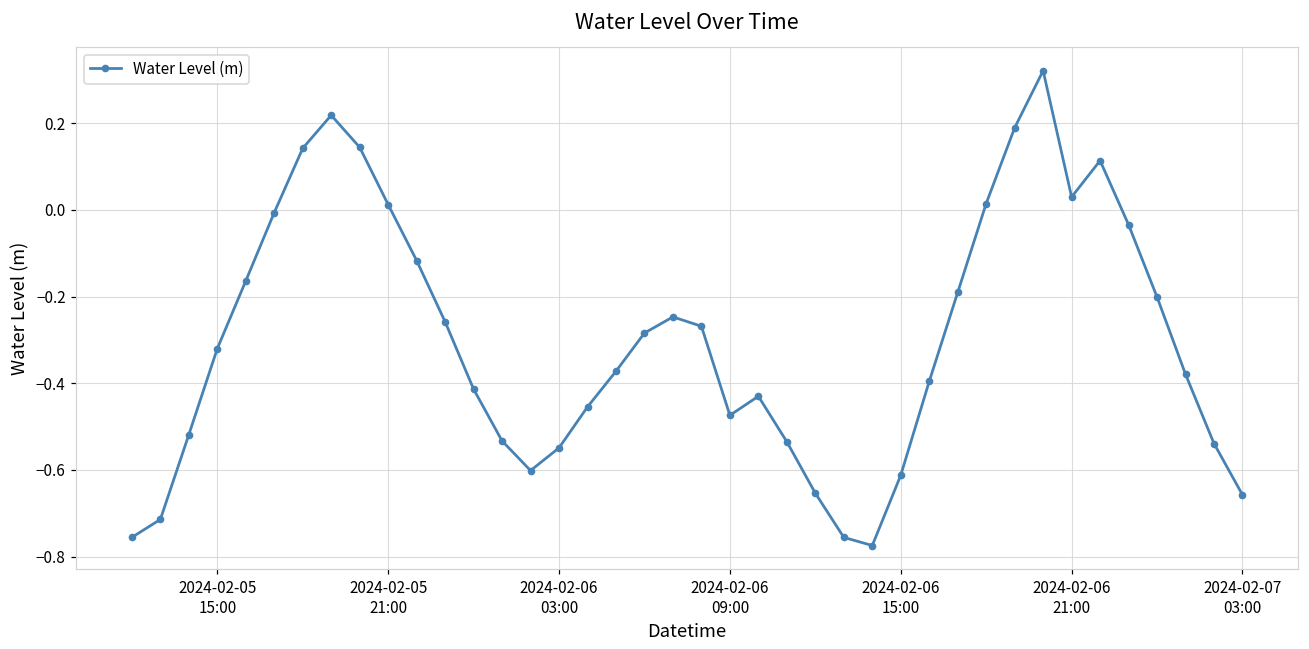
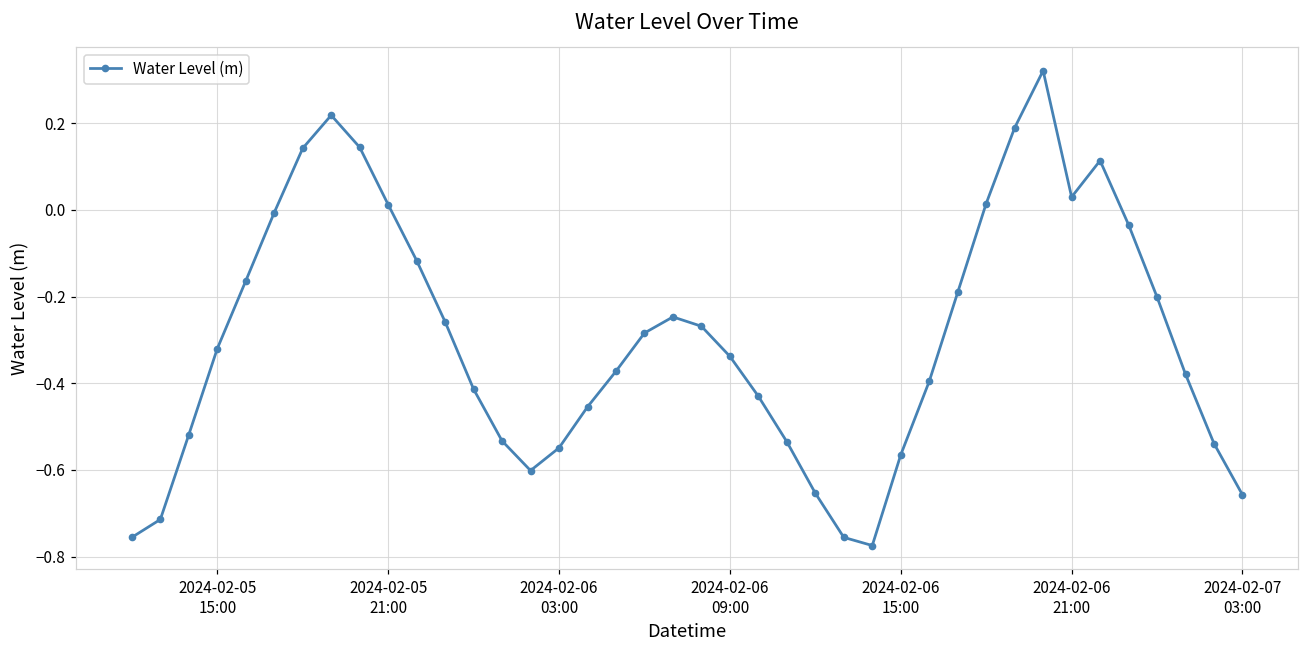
2024-02-06 09:00: -0.47 -> -0.34
2024-02-06 15:00: -0.61 -> -0.57
